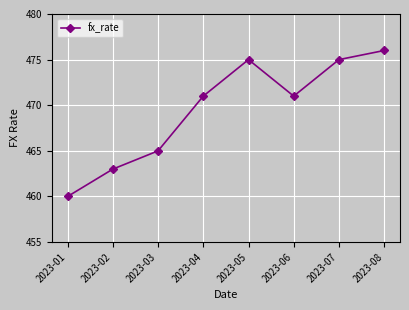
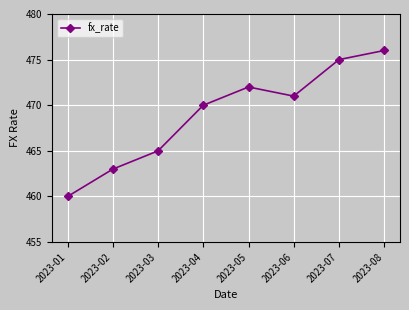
2023-04: 471 -> 470
2023-05: 475 -> 472
